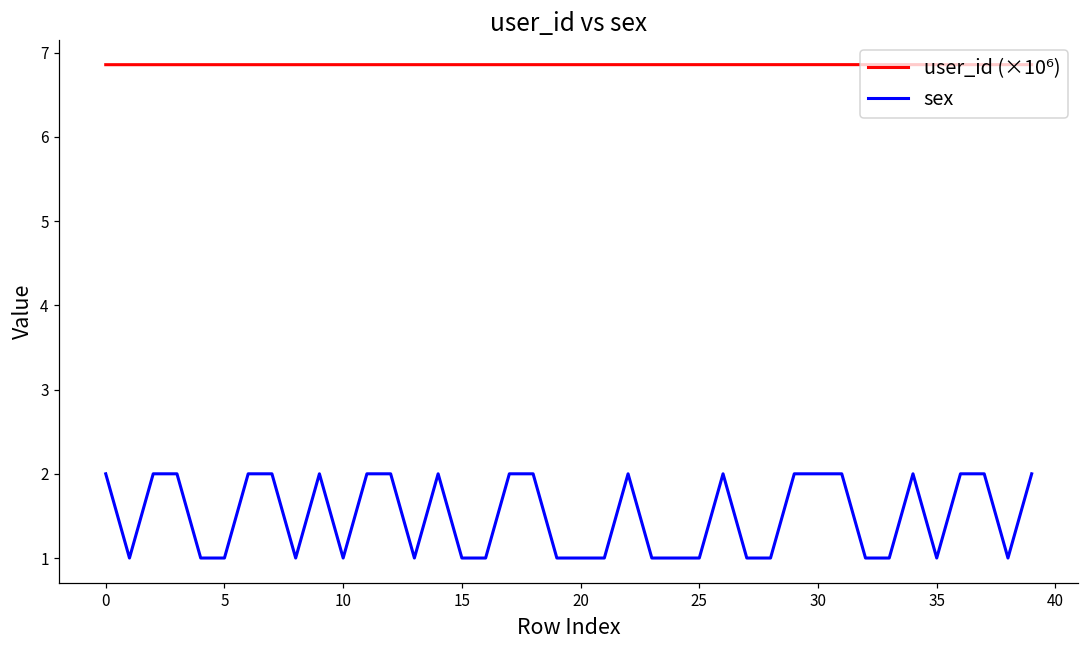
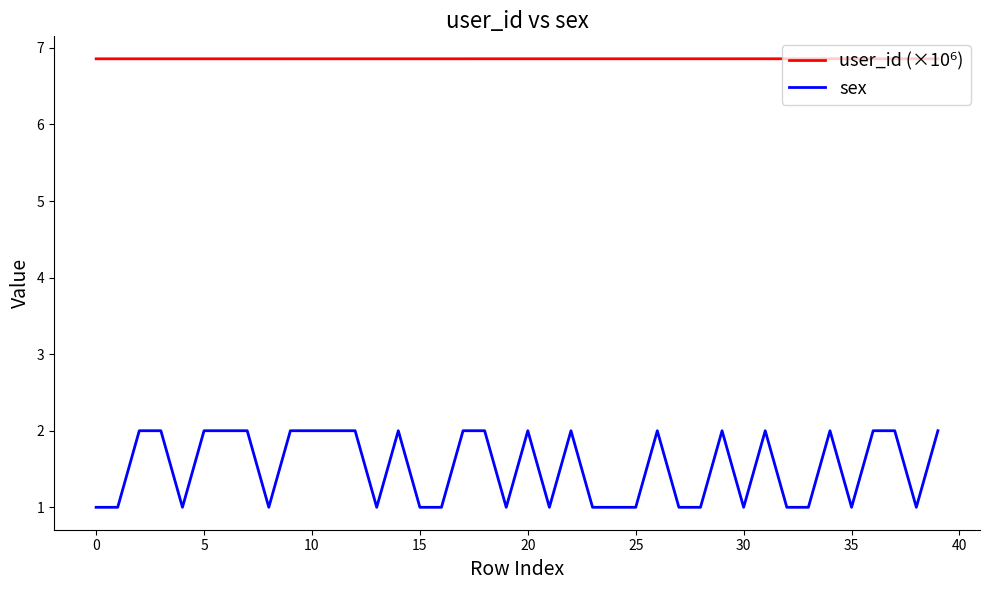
sex, 0: 2 -> 1
sex, 5: 1 -> 2
sex, 10: 1 -> 2
sex, 20: 1 -> 2
sex, 30: 2 -> 1
